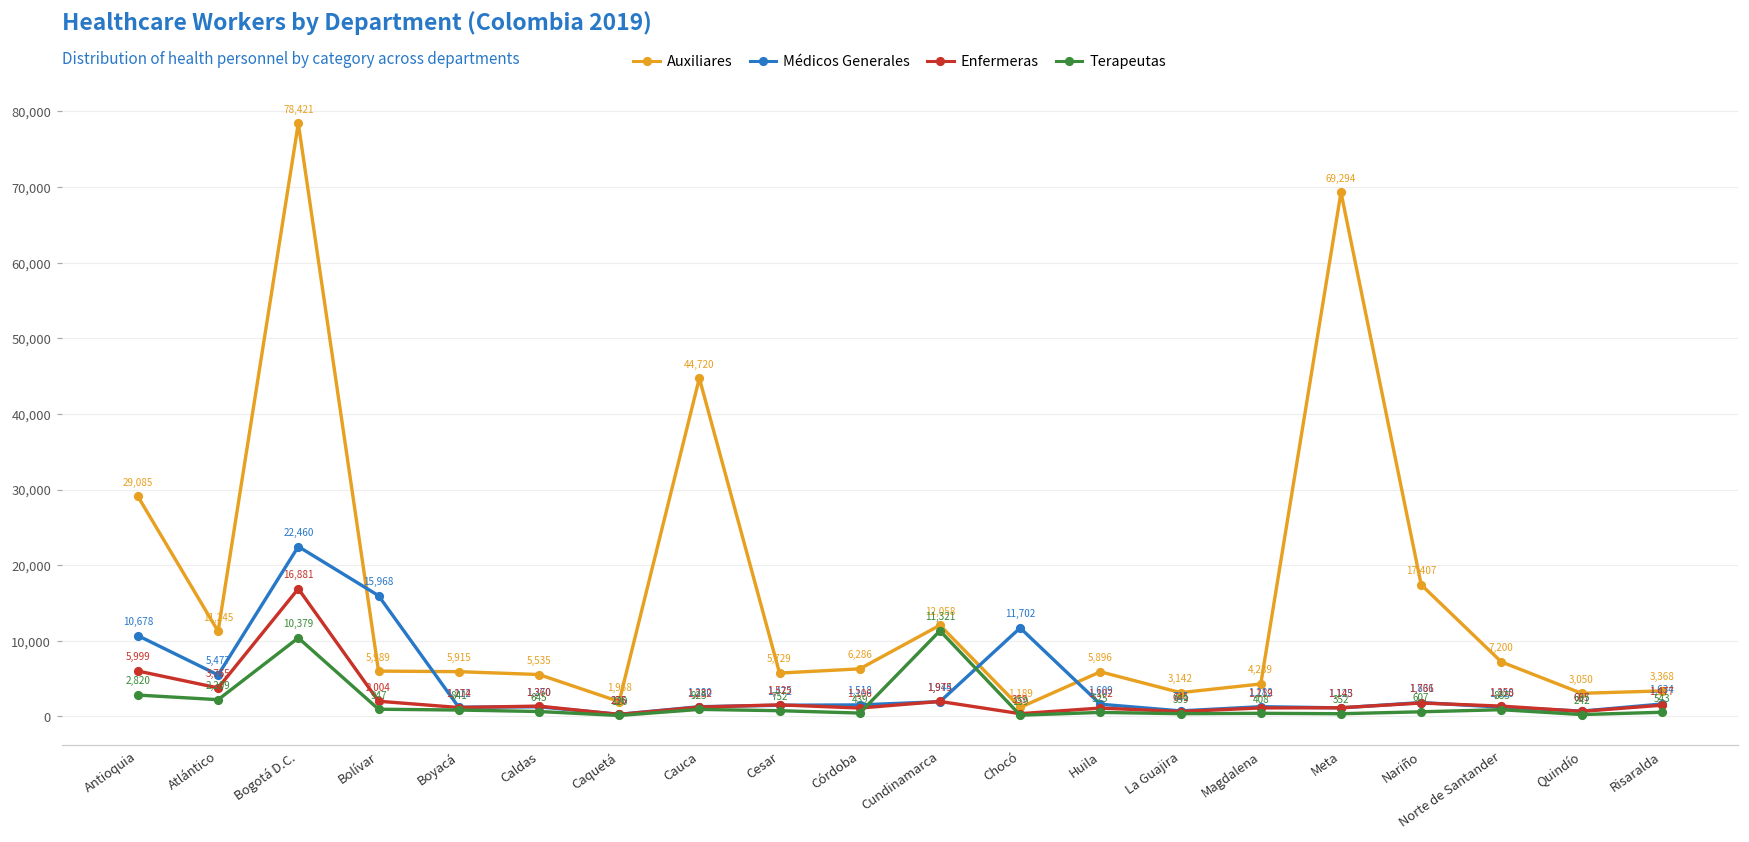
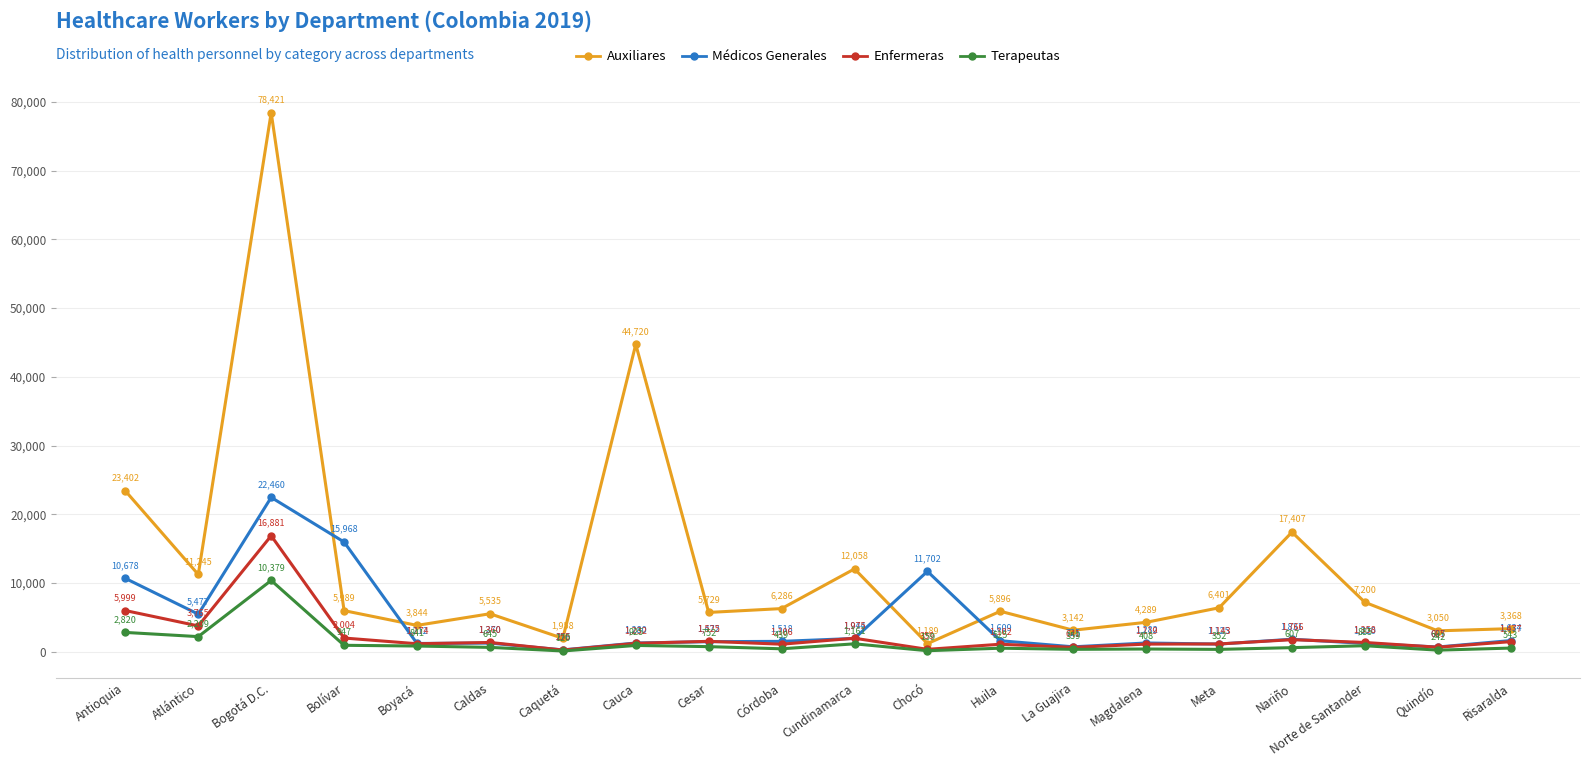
Auxiliares, Antioquia: 29,085 -> 23,402
Auxiliares, Boyacá: 5,915 -> 3,844
Terapeutas, Cundinamarca: 11,321 -> 1,161
Auxiliares, Meta: 69,294 -> 6,401
